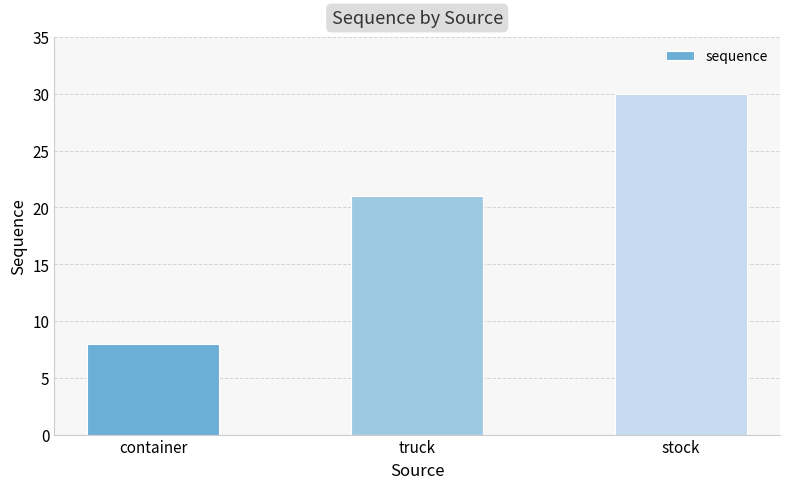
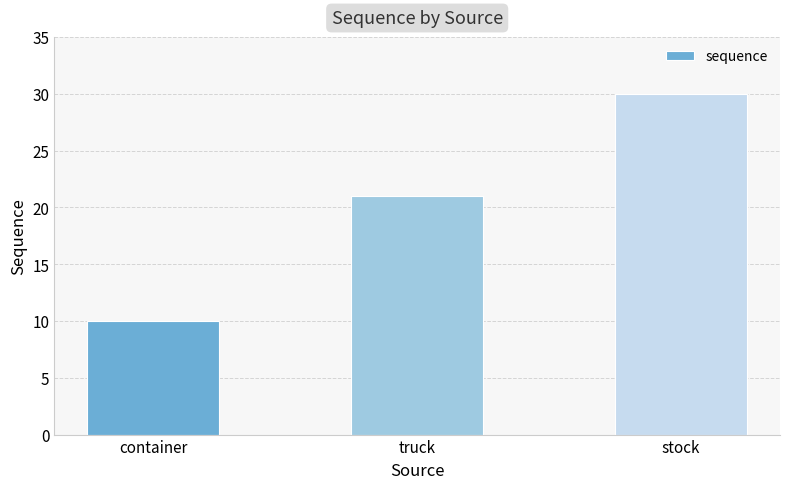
container: 8 -> 10
